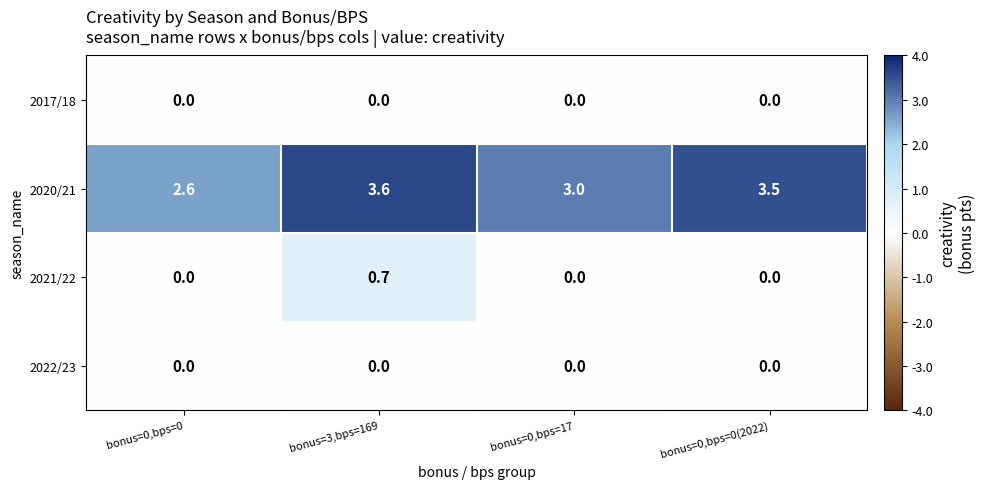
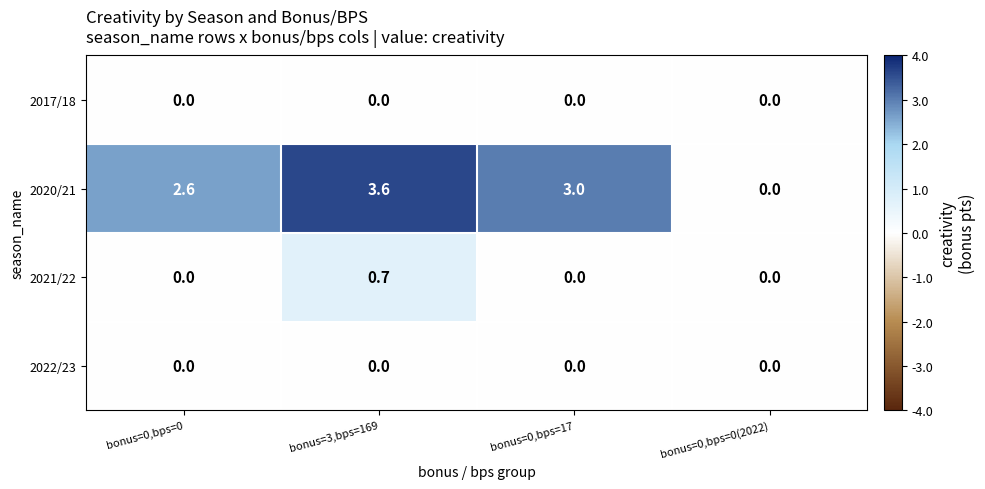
2020/21, bonus=0,bps=0(2022): 3.5 -> 0.0
